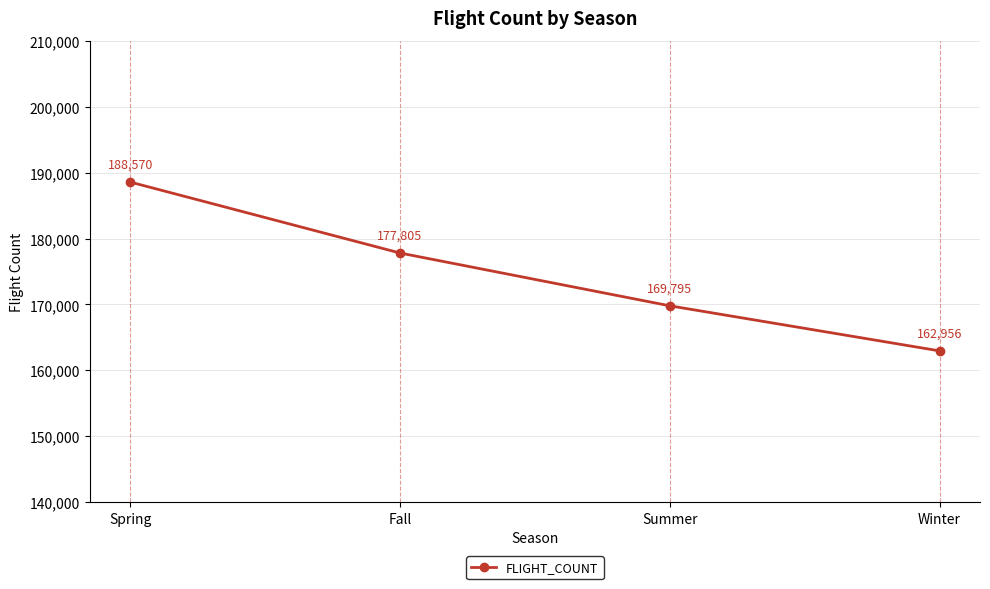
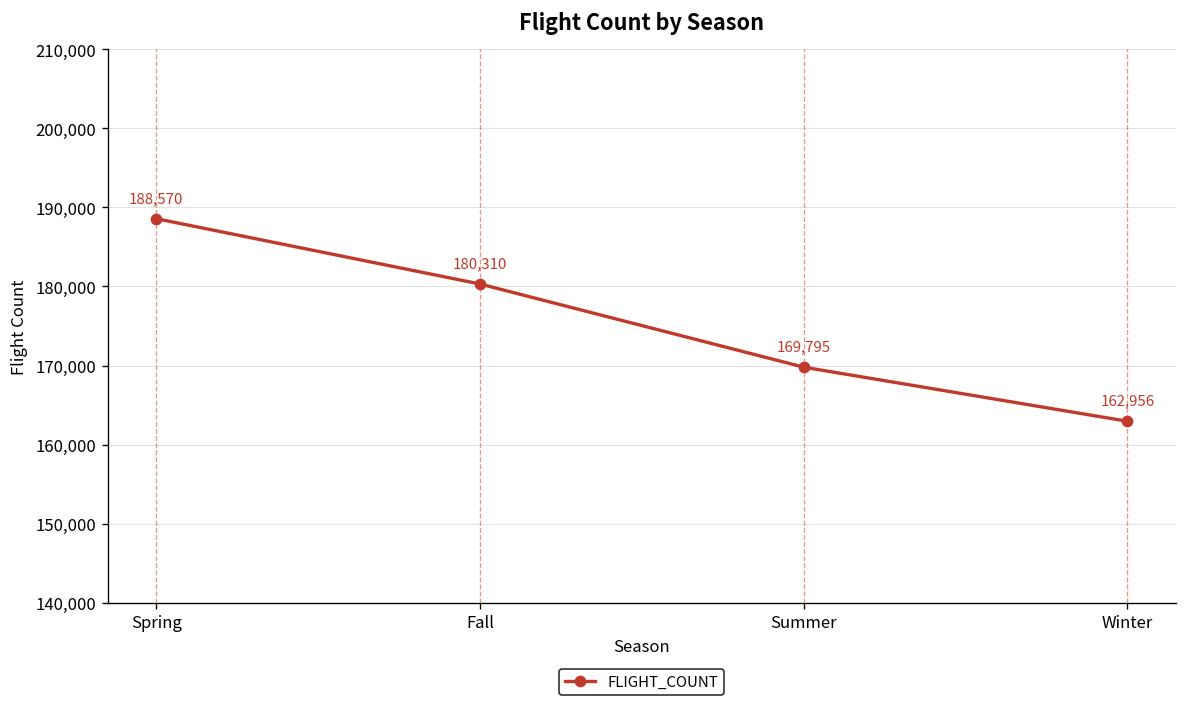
Fall: 177,805 -> 180,310
